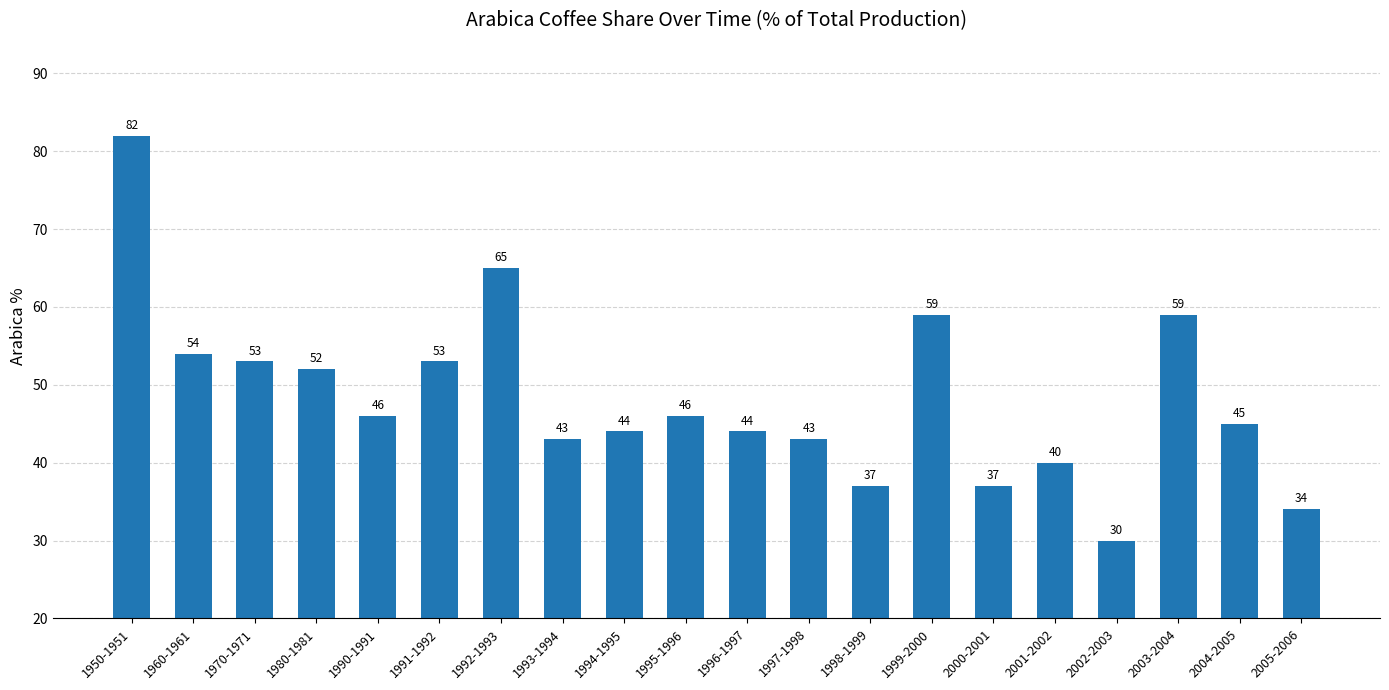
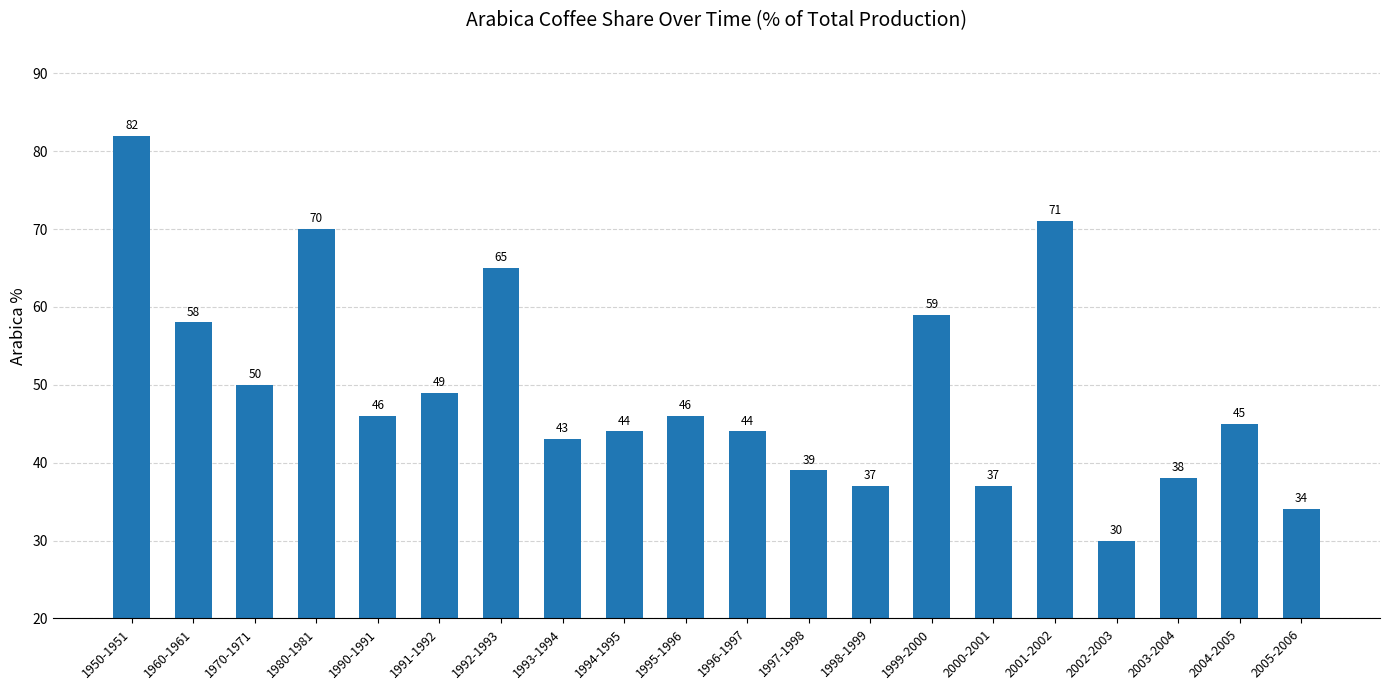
1960-1961: 54 -> 58
1970-1971: 53 -> 50
1980-1981: 52 -> 70
1991-1992: 53 -> 49
1997-1998: 43 -> 39
2001-2002: 40 -> 71
2003-2004: 59 -> 38
